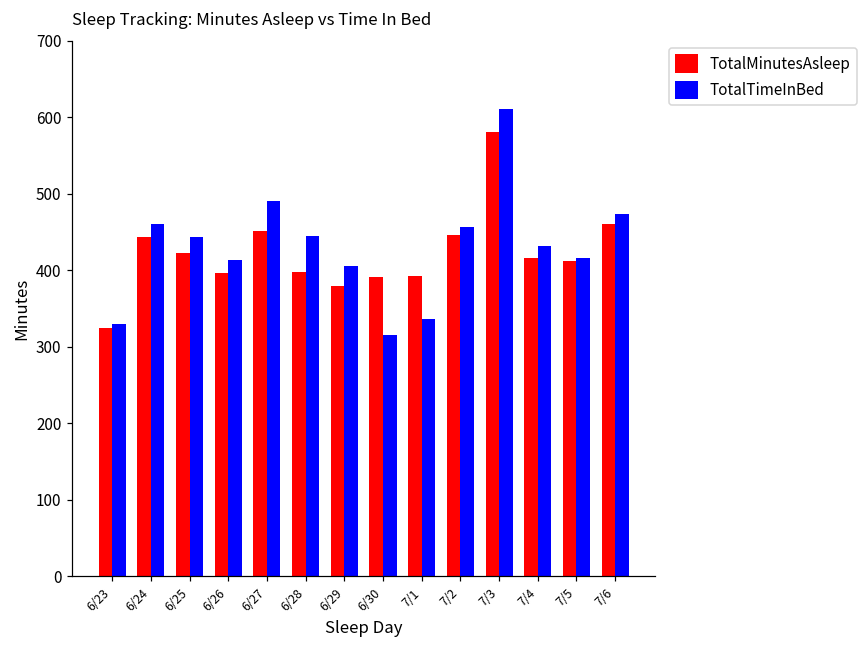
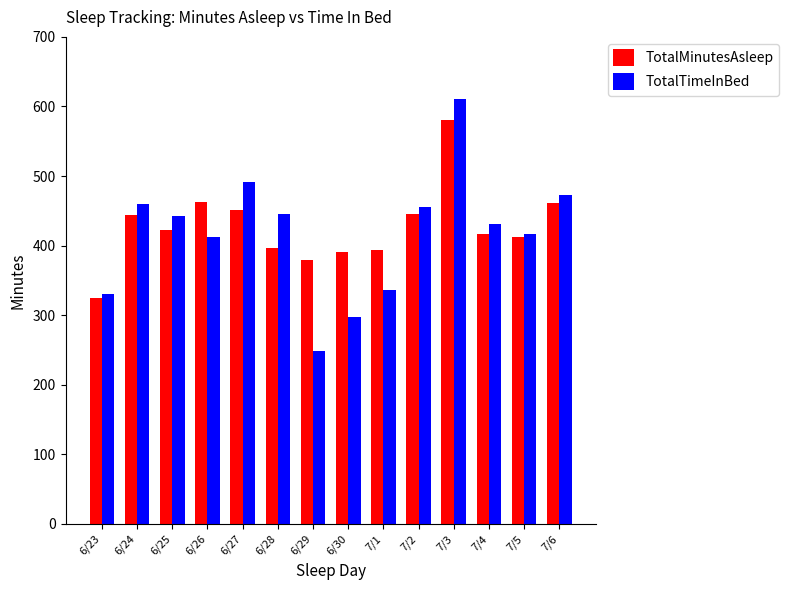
TotalMinutesAsleep, 6/26: 400 -> 460
TotalTimeInBed, 6/29: 410 -> 250
TotalTimeInBed, 6/30: 320 -> 300
